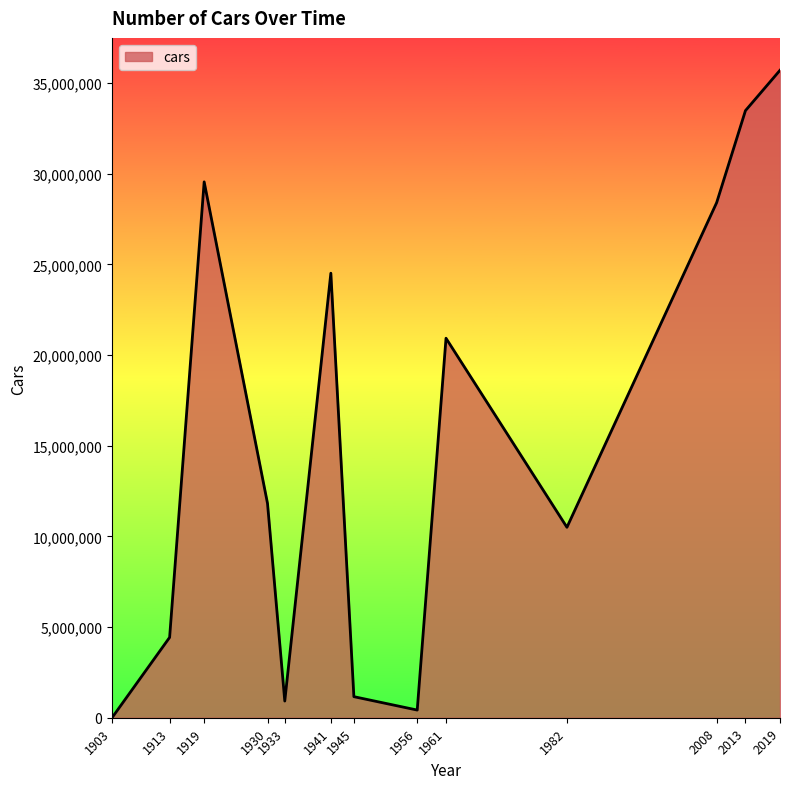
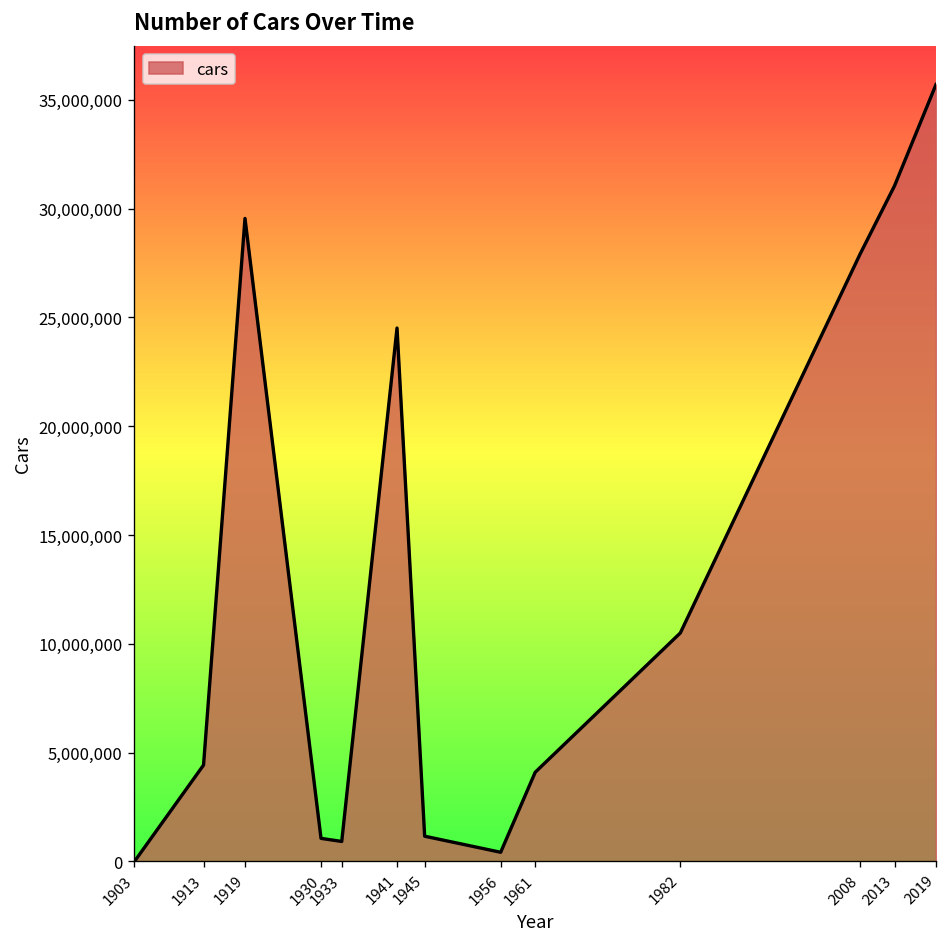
1930: 11,800,000 -> 1,100,000
1961: 20,900,000 -> 4,100,000
2008: 28,400,000 -> 27,900,000
2013: 33,500,000 -> 31,000,000
